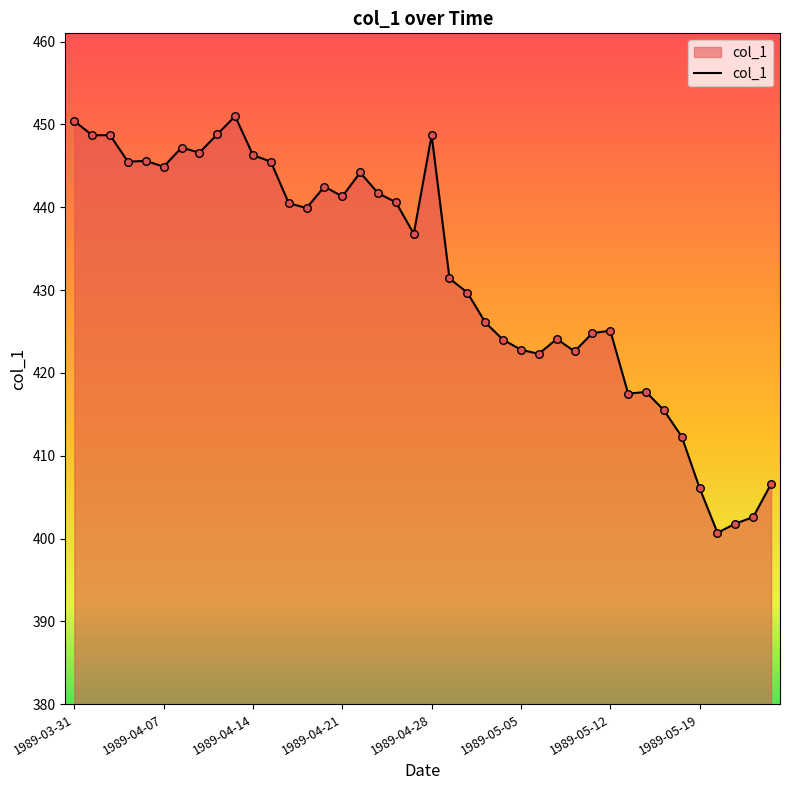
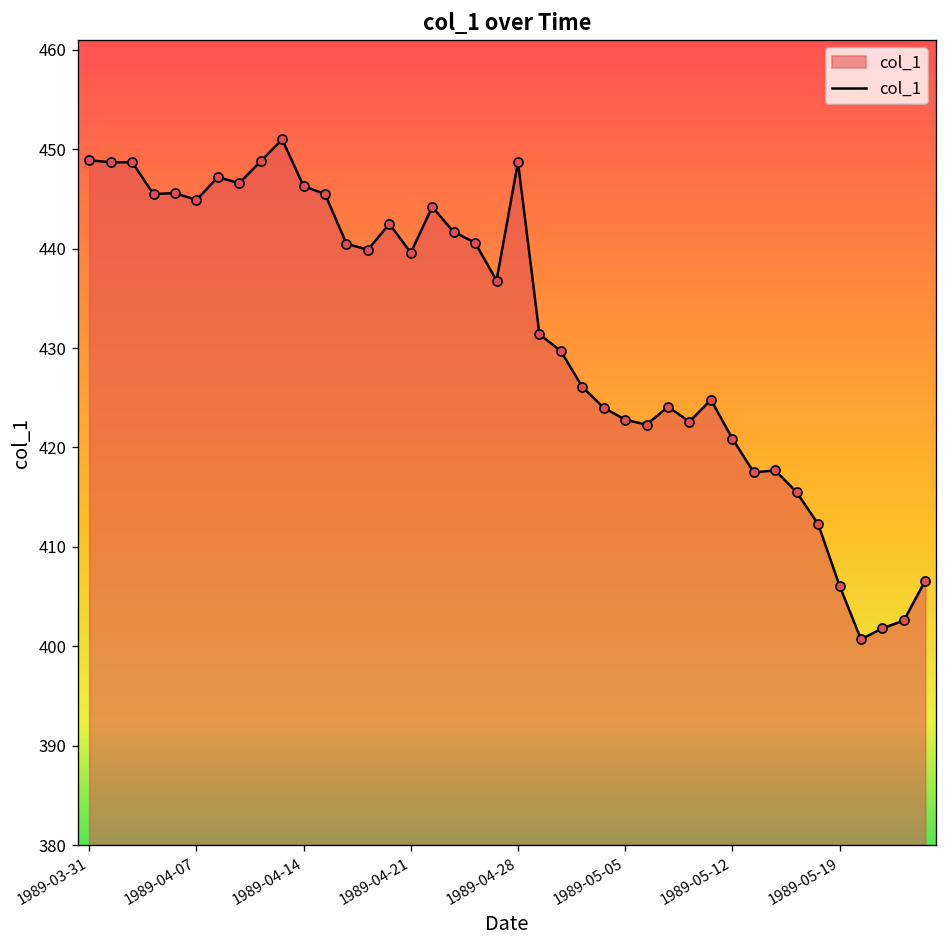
1989-03-31: 450 -> 449
1989-04-21: 441 -> 440
1989-05-12: 425 -> 421
